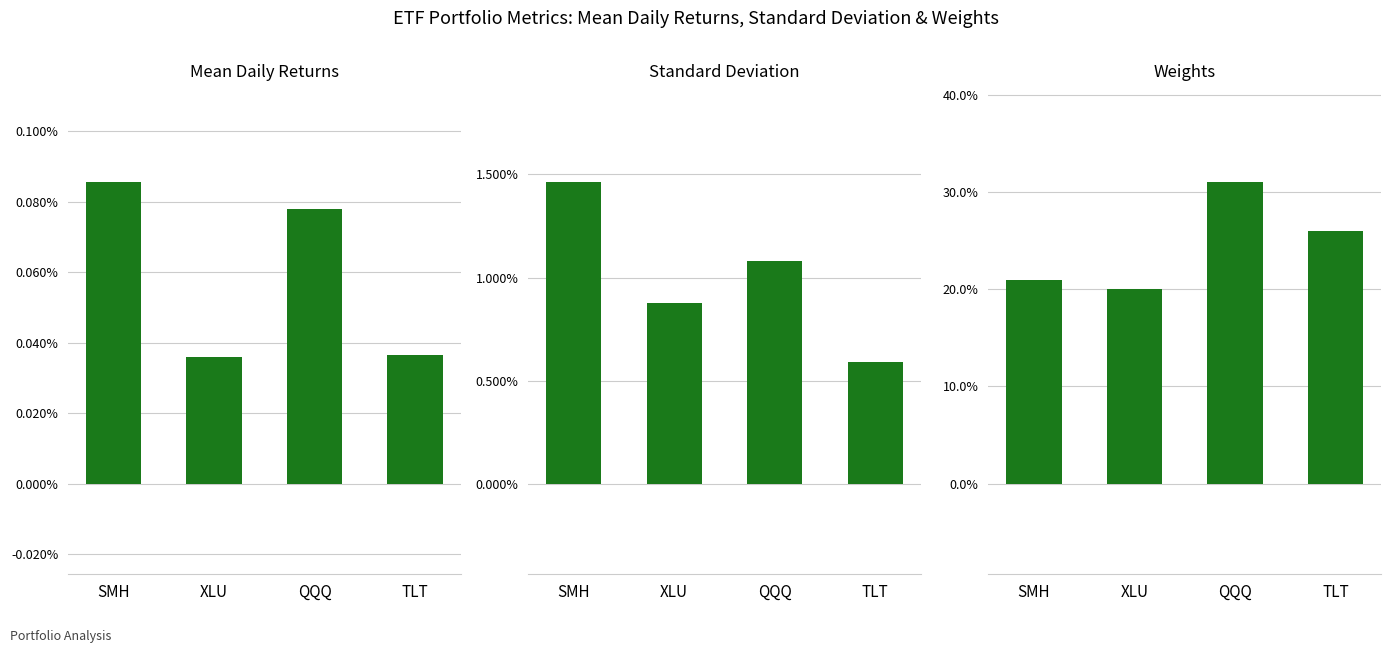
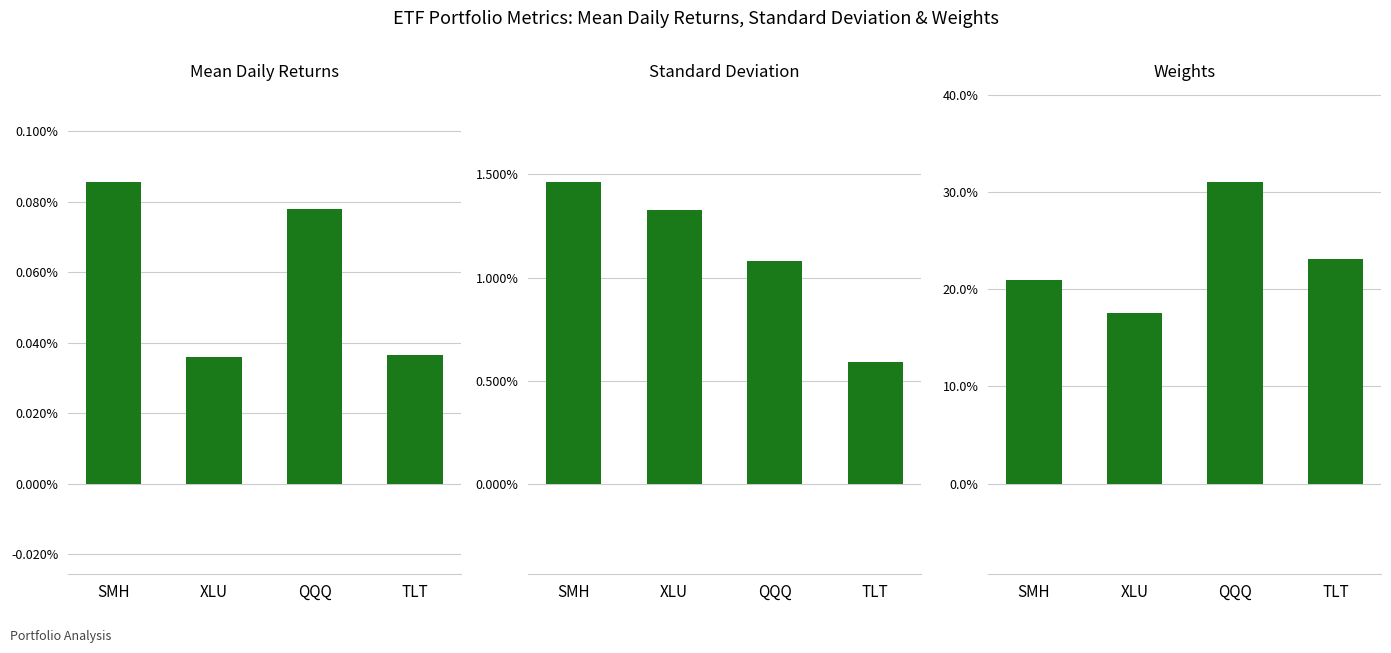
Standard Deviation, XLU: 0.88% -> 1.33%
Weights, XLU: 20% -> 18%
Weights, TLT: 26% -> 23%
